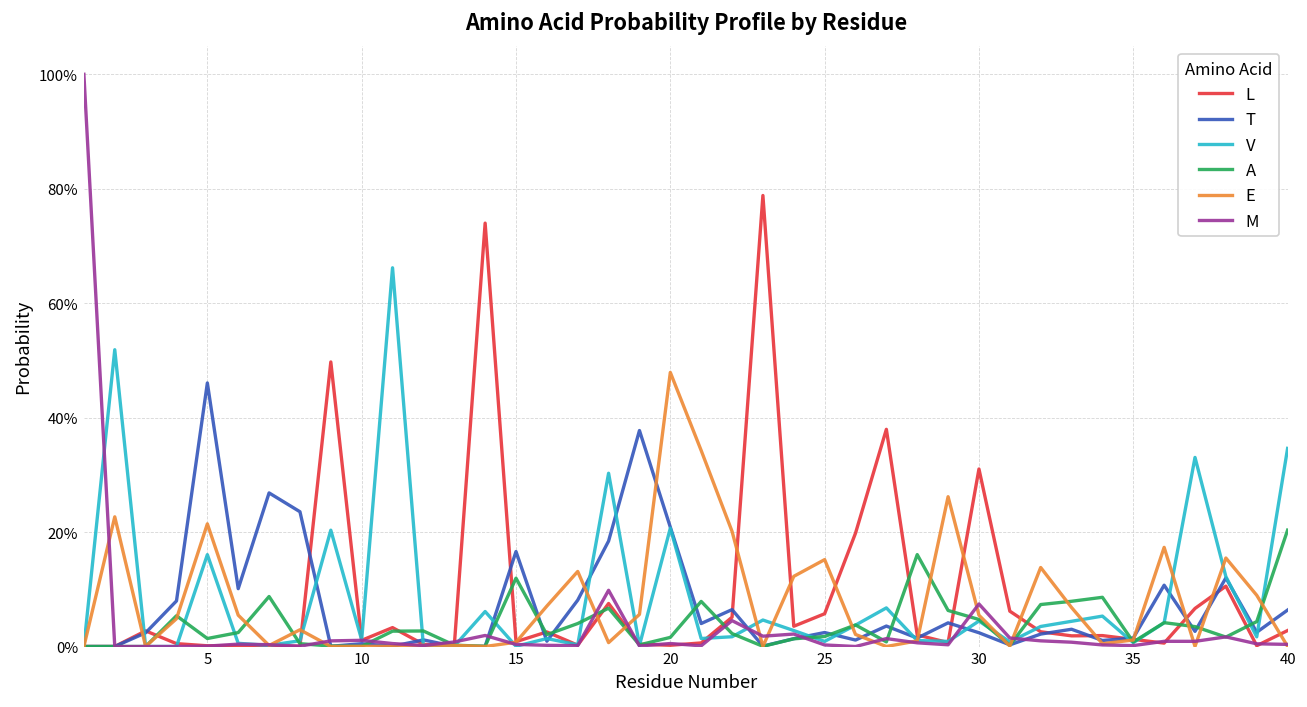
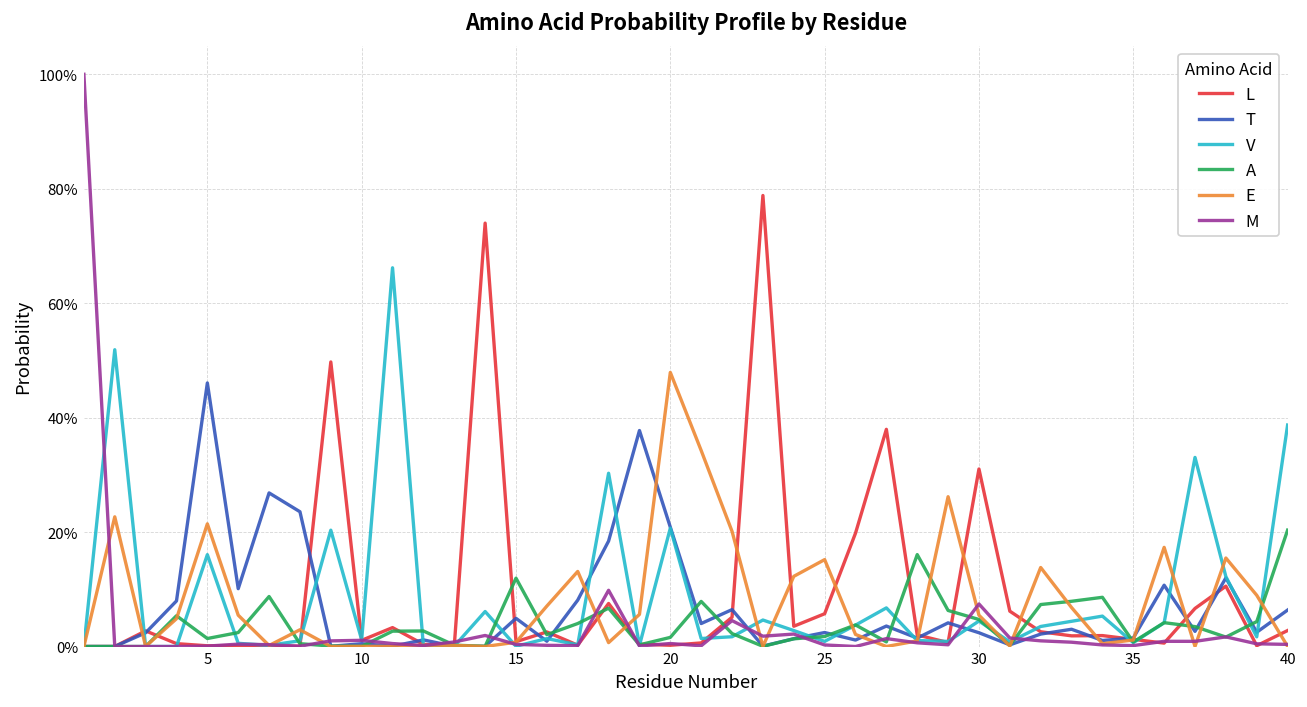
T, 15: 17% -> 5%
V, 40: 35% -> 39%
